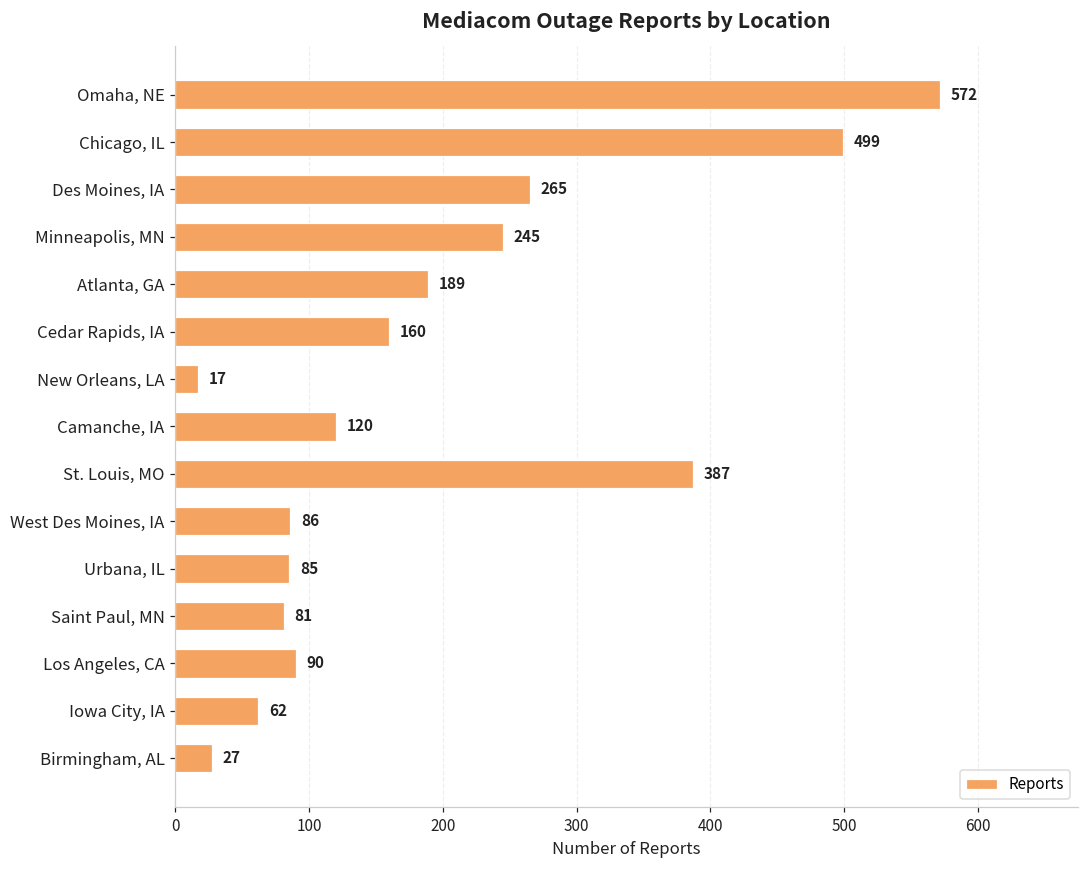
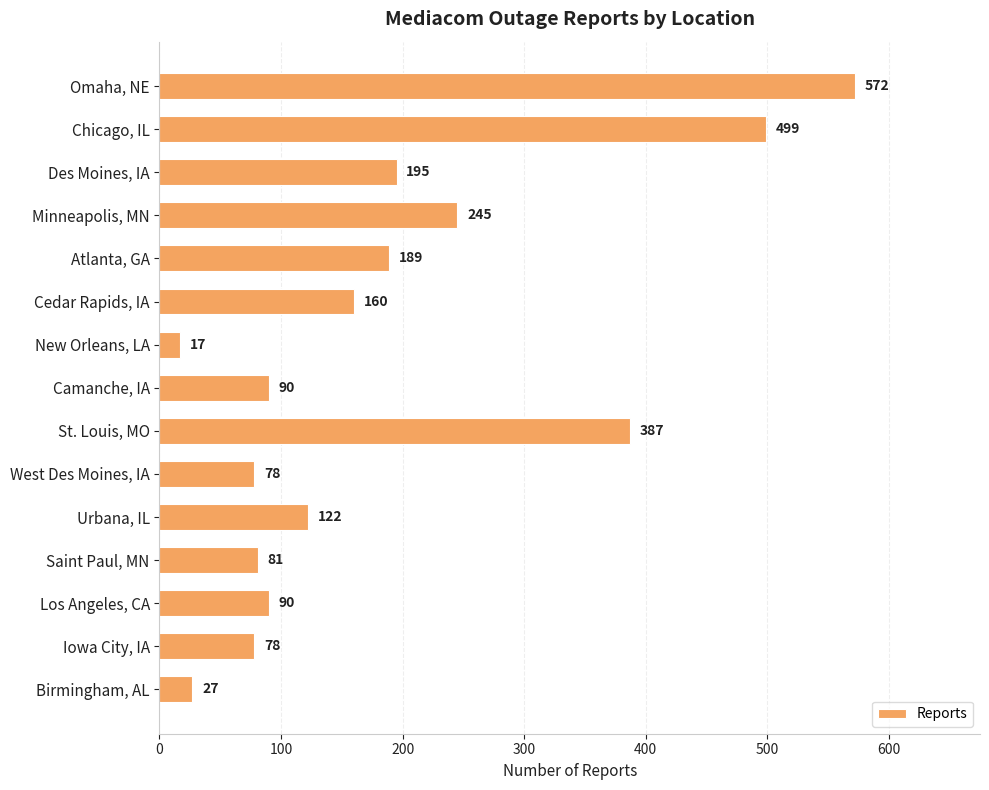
Des Moines, IA: 265 -> 195
Camanche, IA: 120 -> 90
West Des Moines, IA: 86 -> 78
Urbana, IL: 85 -> 122
Iowa City, IA: 62 -> 78
